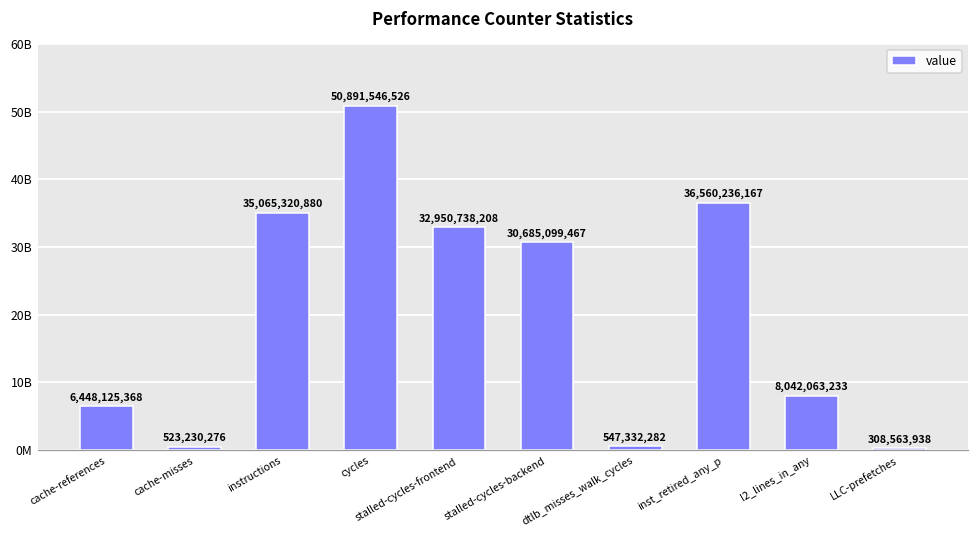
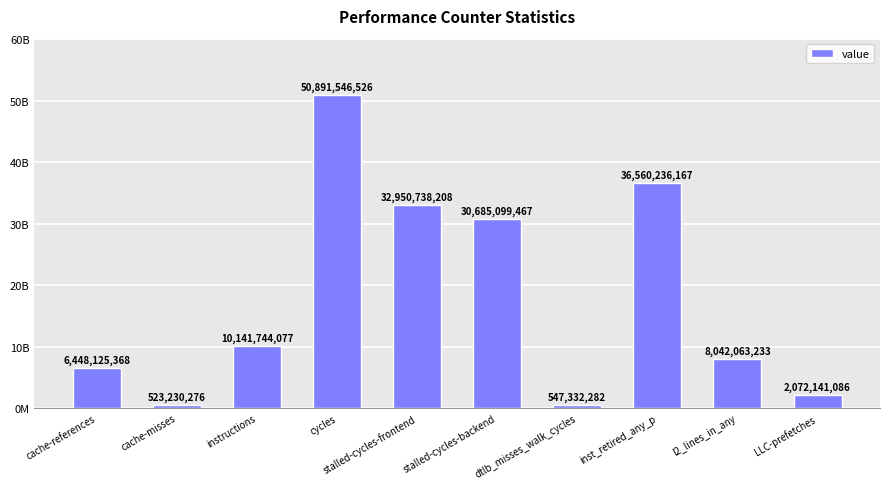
instructions: 35,065,320,880 -> 10,141,744,077
LLC-prefetches: 308,563,938 -> 2,072,141,086
